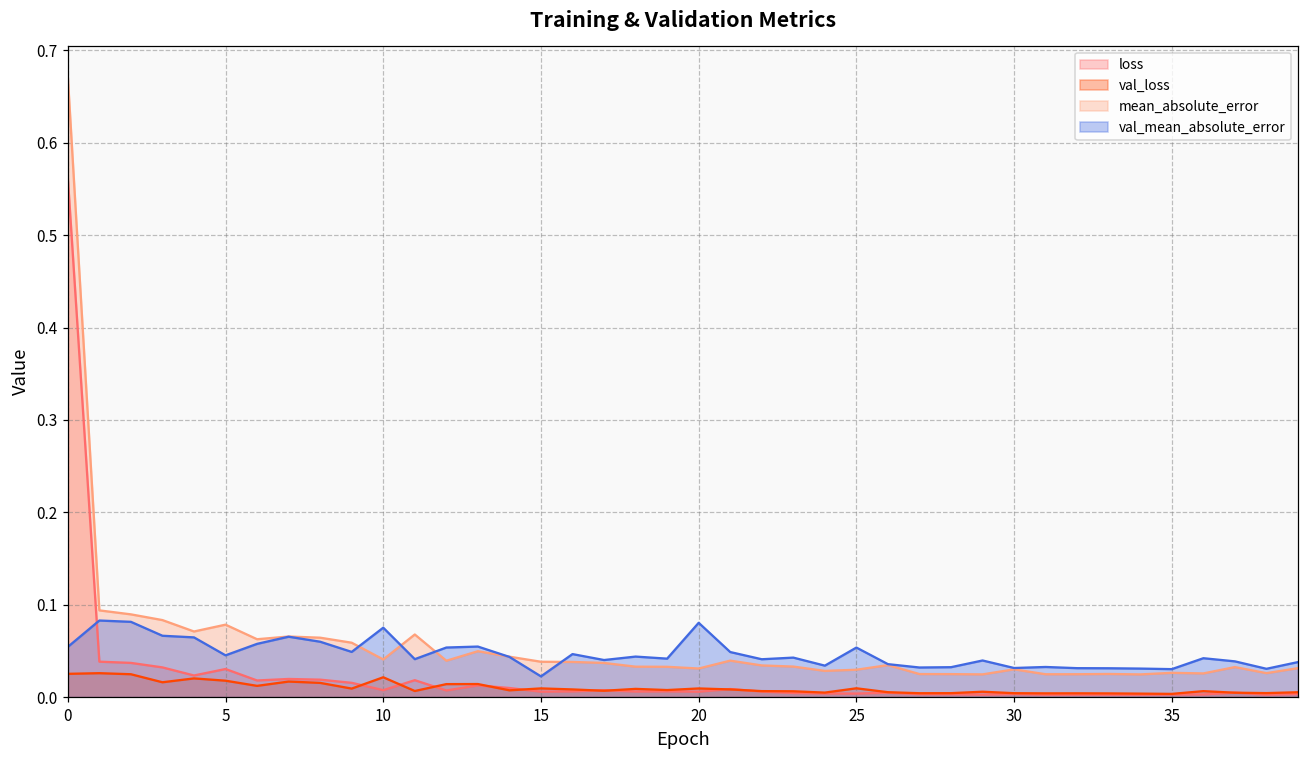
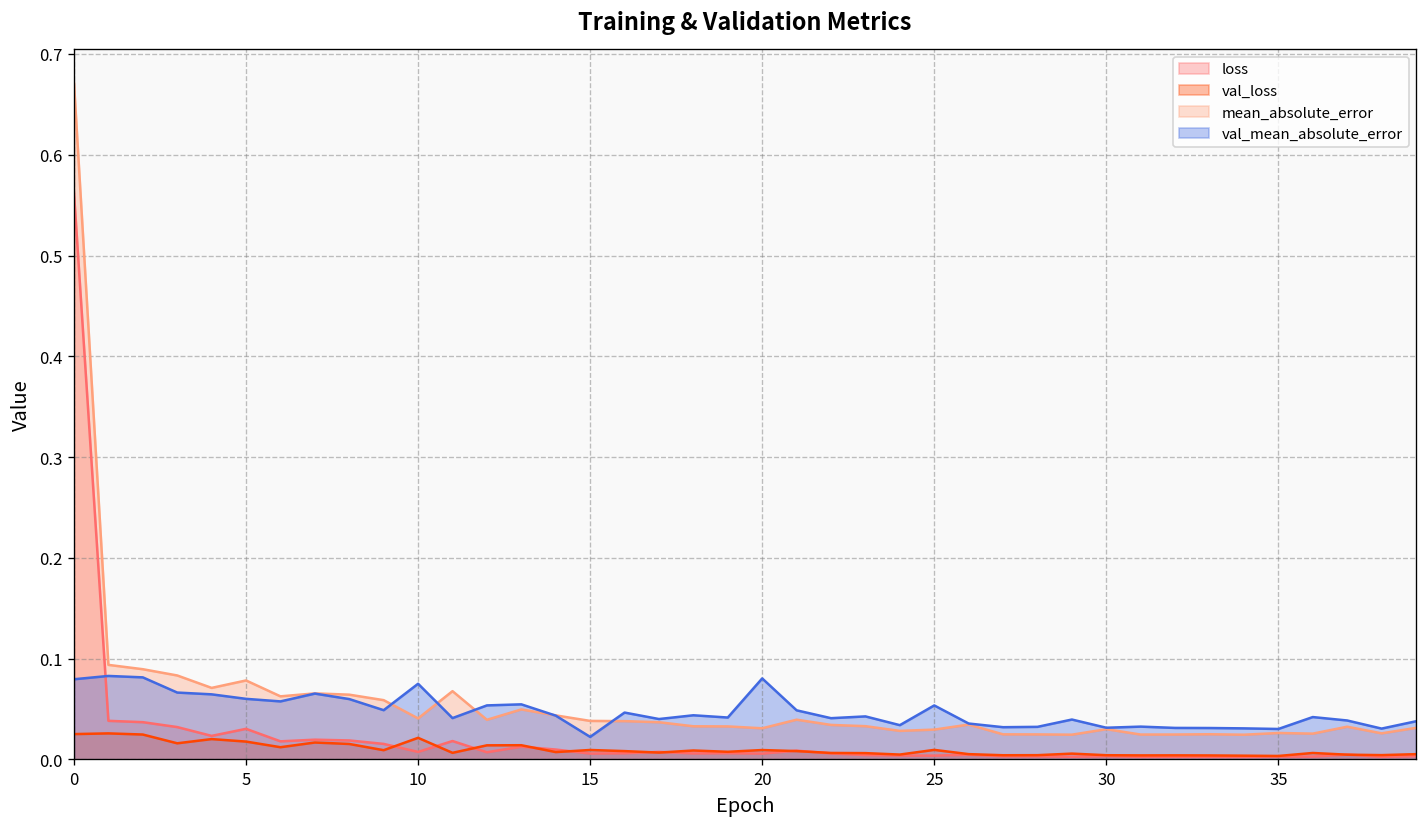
val_mean_absolute_error, 0: 0.05 -> 0.08
val_mean_absolute_error, 5: 0.05 -> 0.06
